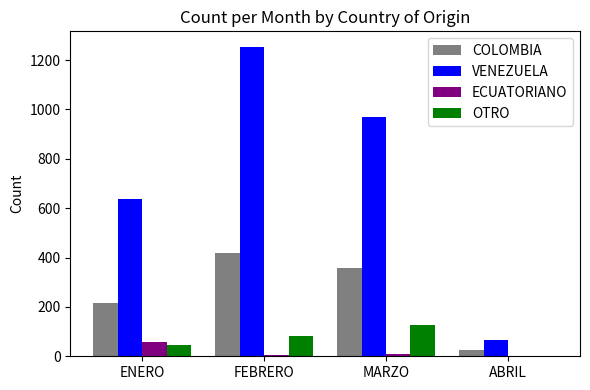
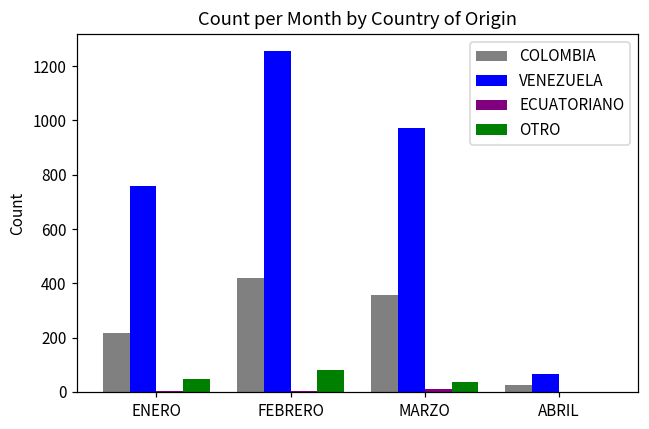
VENEZUELA, ENERO: 640 -> 760
ECUATORIANO, ENERO: 60 -> 0
OTRO, MARZO: 130 -> 40
